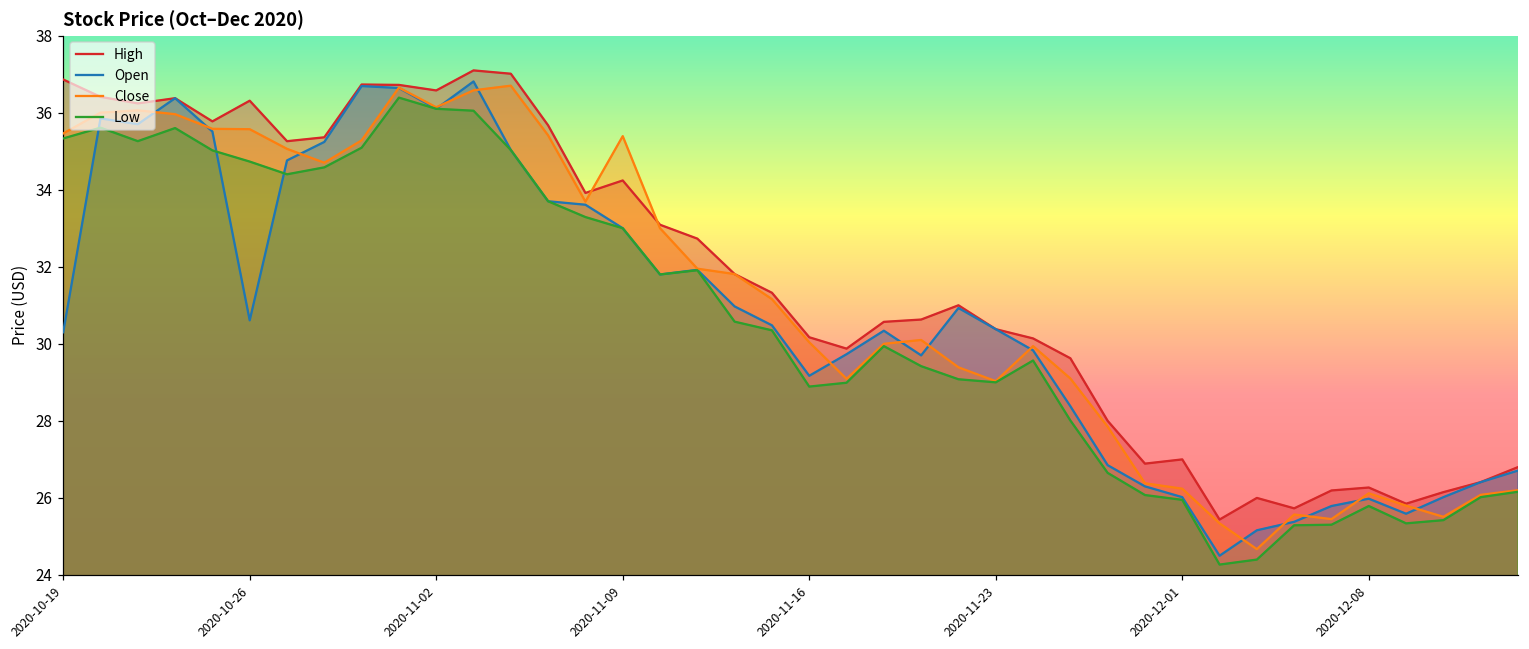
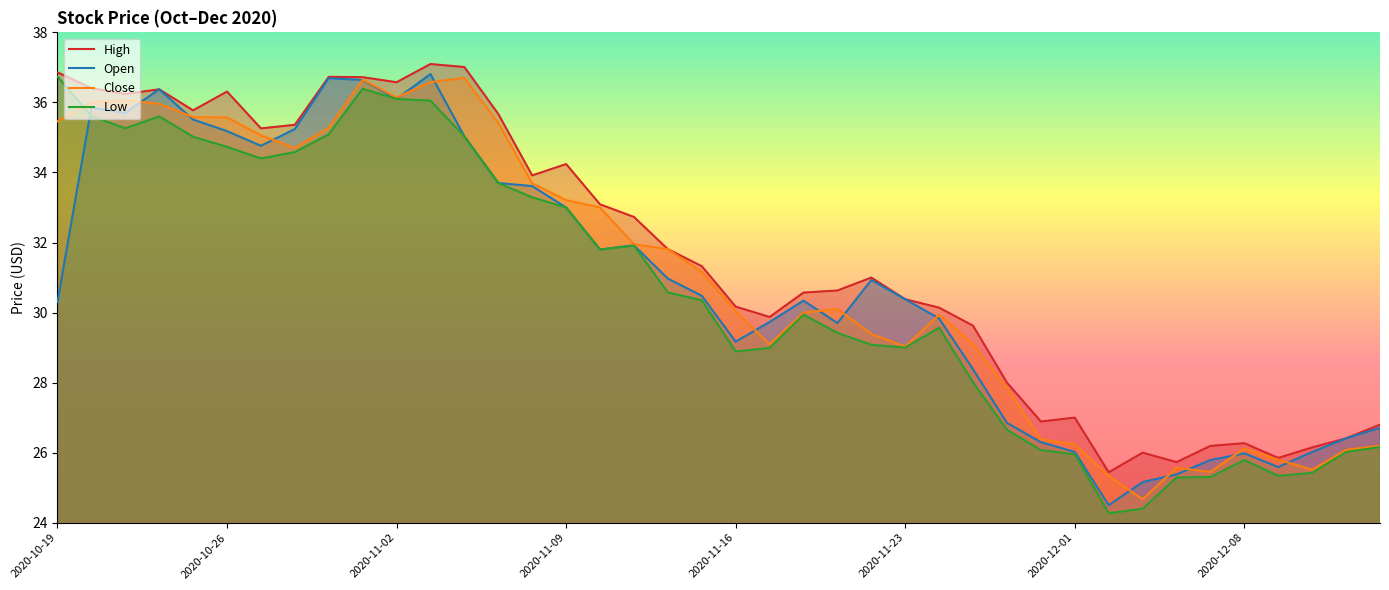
Low, 2020-10-19: 35.3 -> 36.7
Open, 2020-10-26: 30.6 -> 35.2
Close, 2020-11-09: 35.4 -> 33.2
